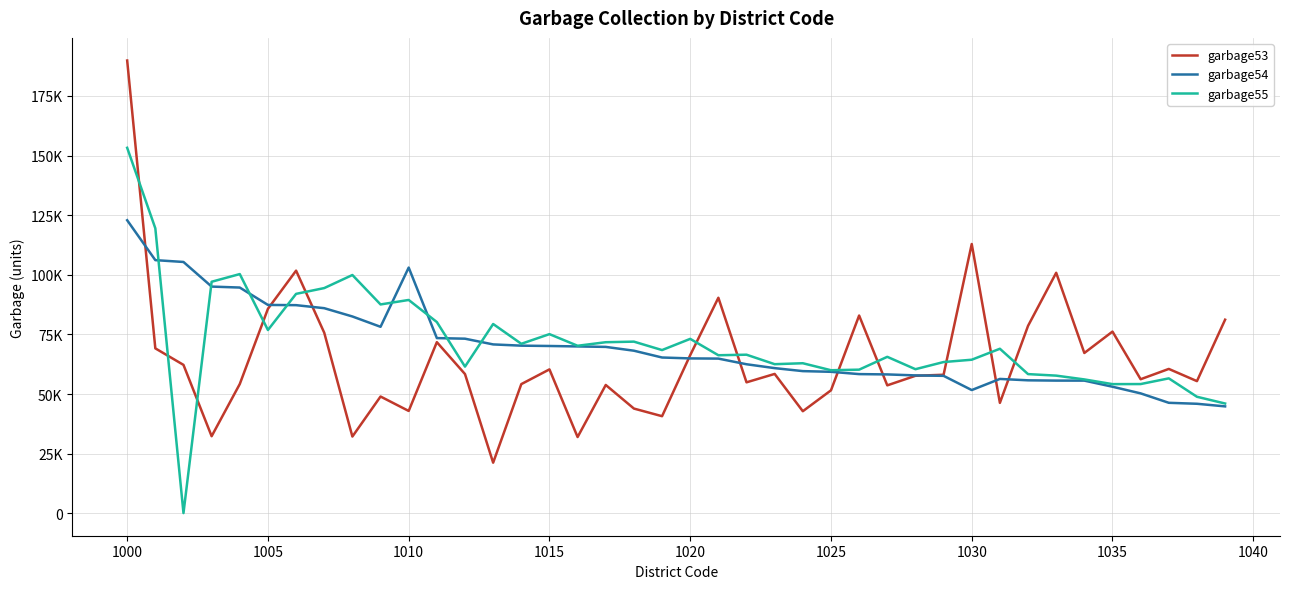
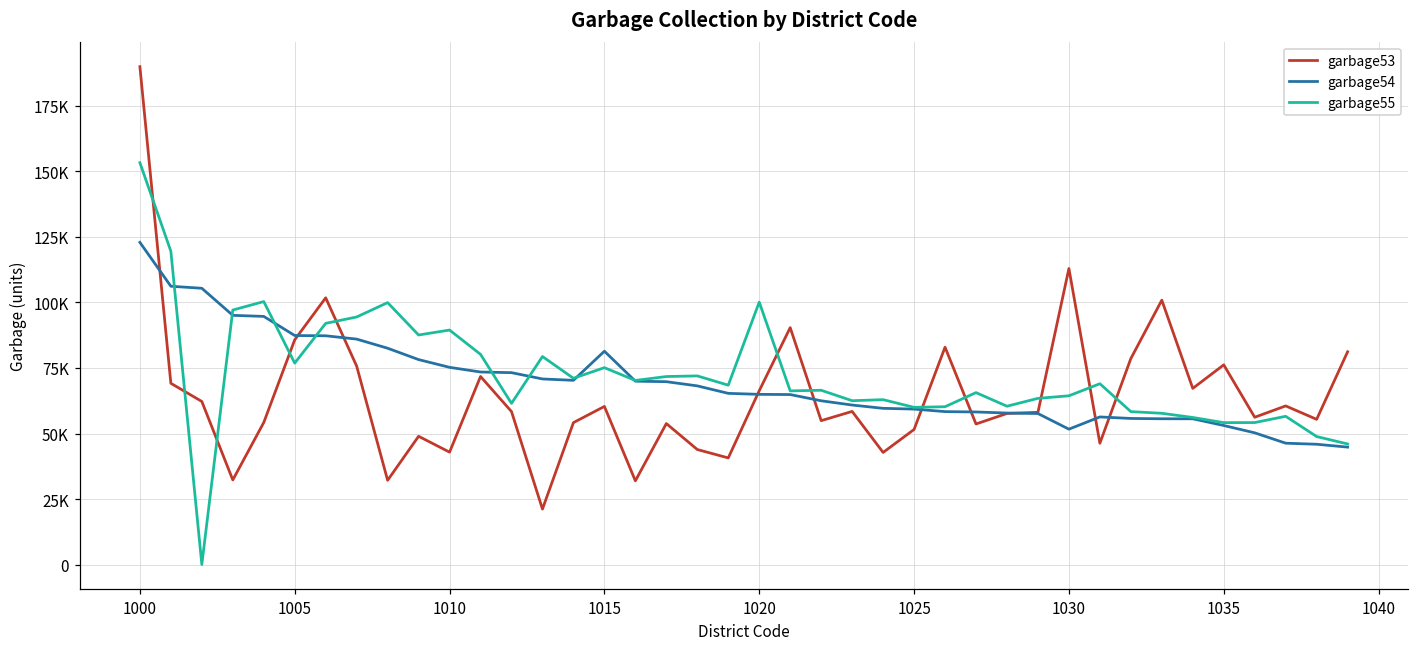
garbage54, 1010: 103000 -> 75000
garbage54, 1015: 70000 -> 81000
garbage55, 1020: 73000 -> 100000
